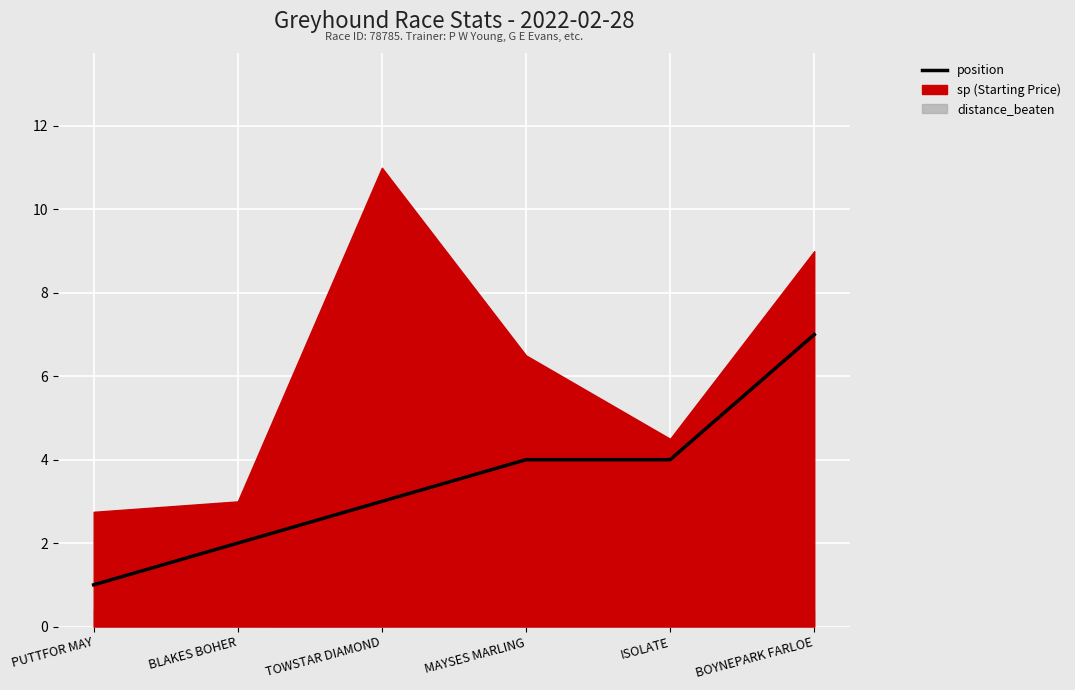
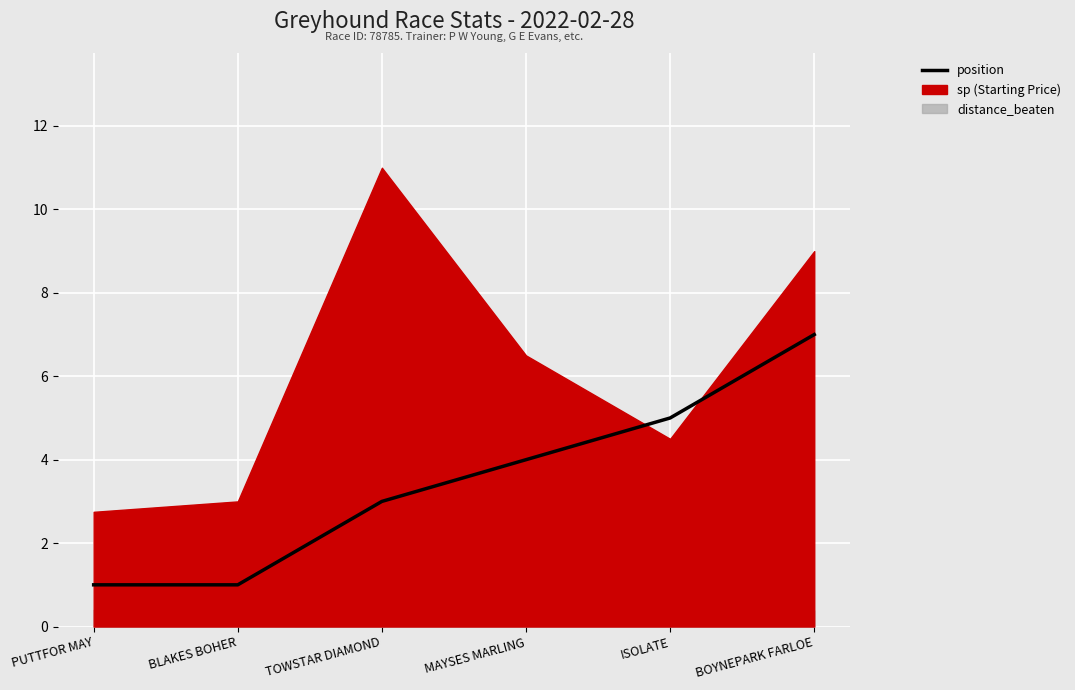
position, BLAKES BOHER: 2 -> 1
position, ISOLATE: 4 -> 5
